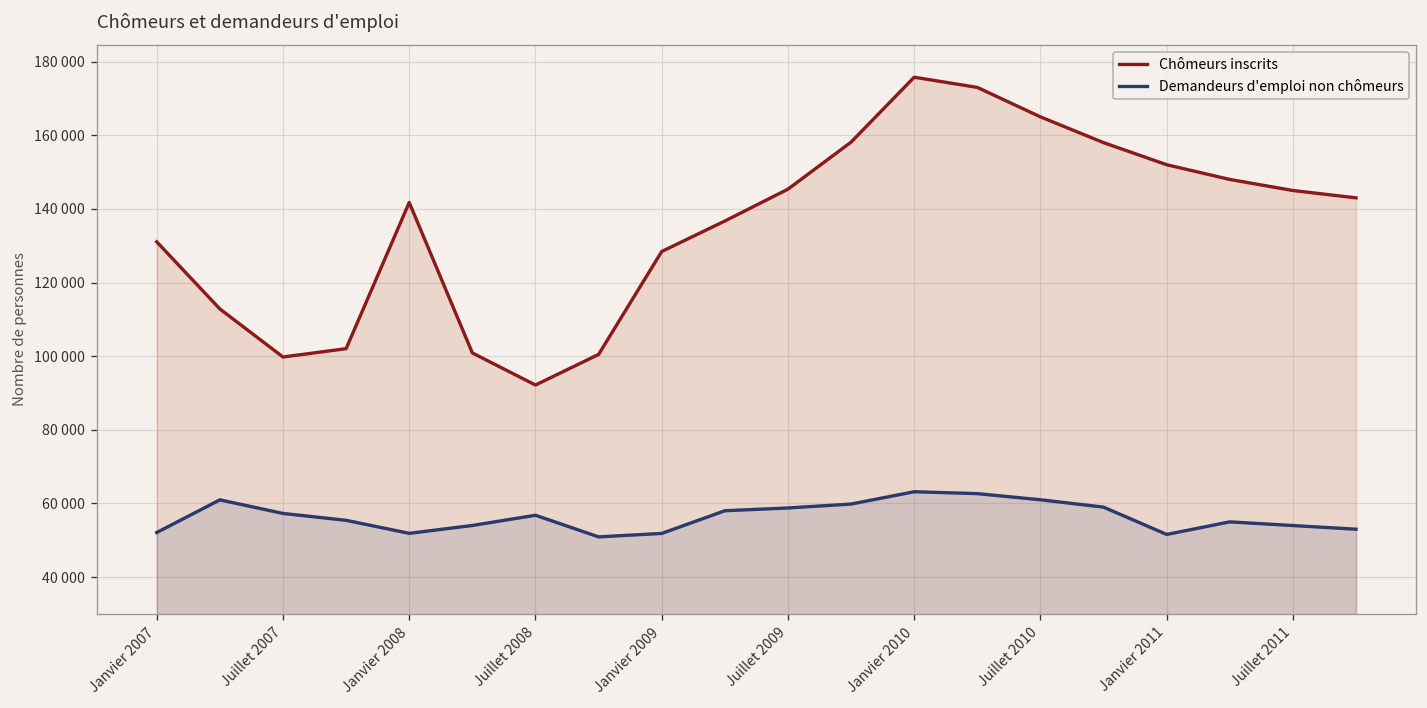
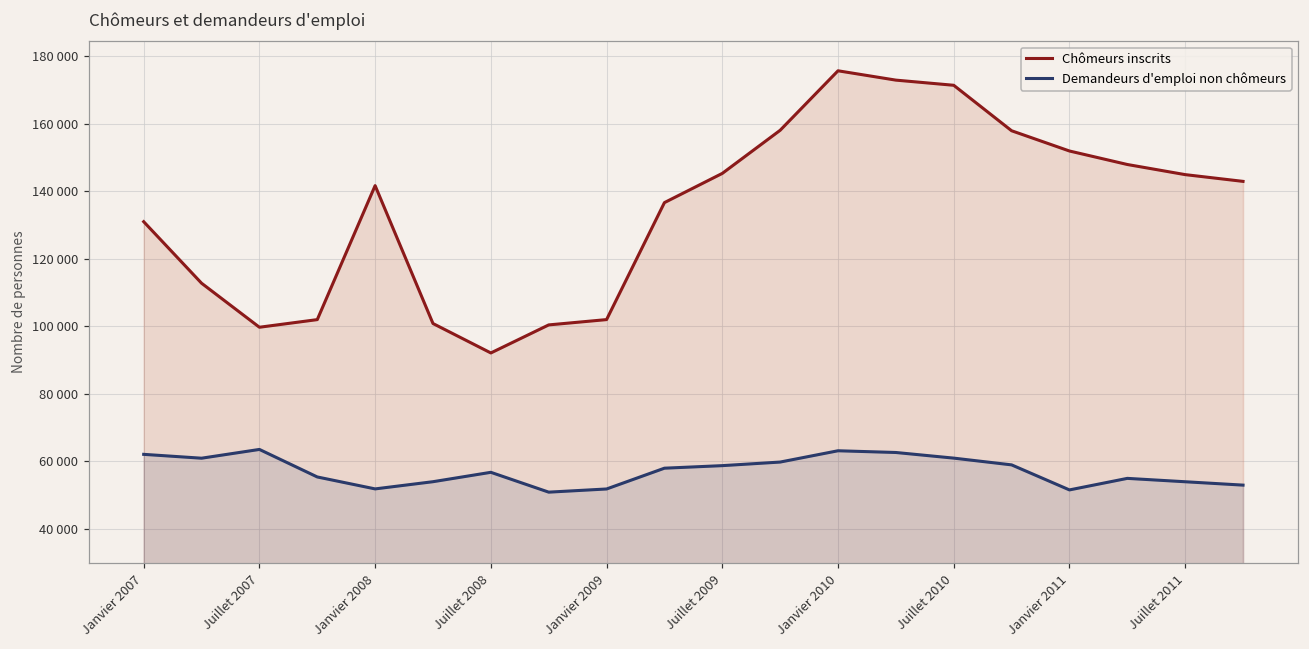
Demandeurs d'emploi non chômeurs, Janvier 2007: 52000 -> 62000
Demandeurs d'emploi non chômeurs, Juillet 2007: 57000 -> 64000
Chômeurs inscrits, Janvier 2009: 128000 -> 102000
Chômeurs inscrits, Juillet 2010: 165000 -> 171000
